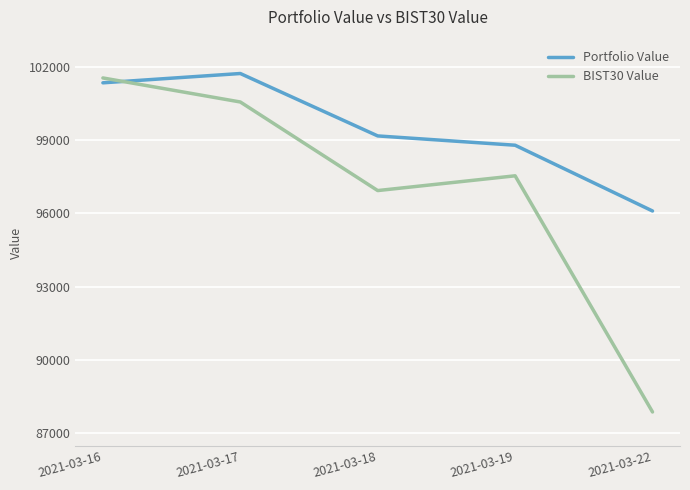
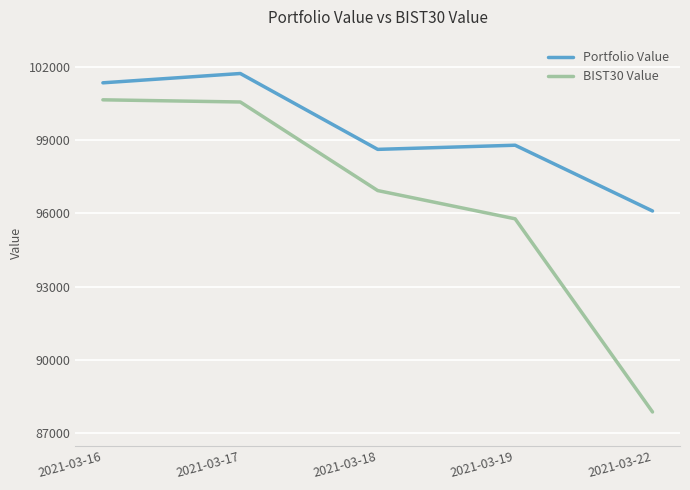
BIST30 Value, 2021-03-16: 101600 -> 100700
Portfolio Value, 2021-03-18: 99200 -> 98600
BIST30 Value, 2021-03-19: 97500 -> 95800
